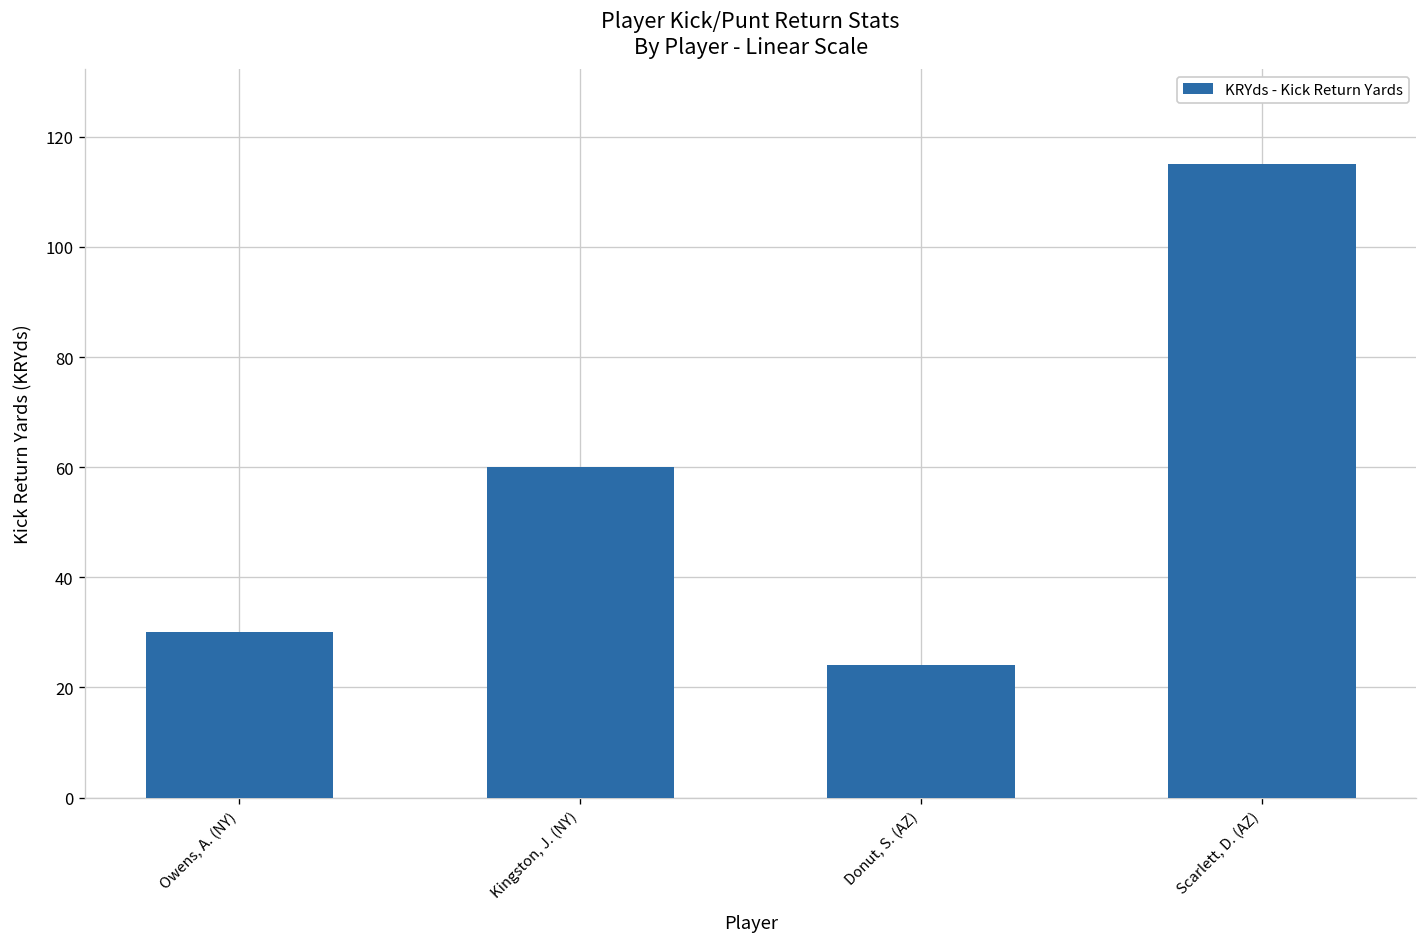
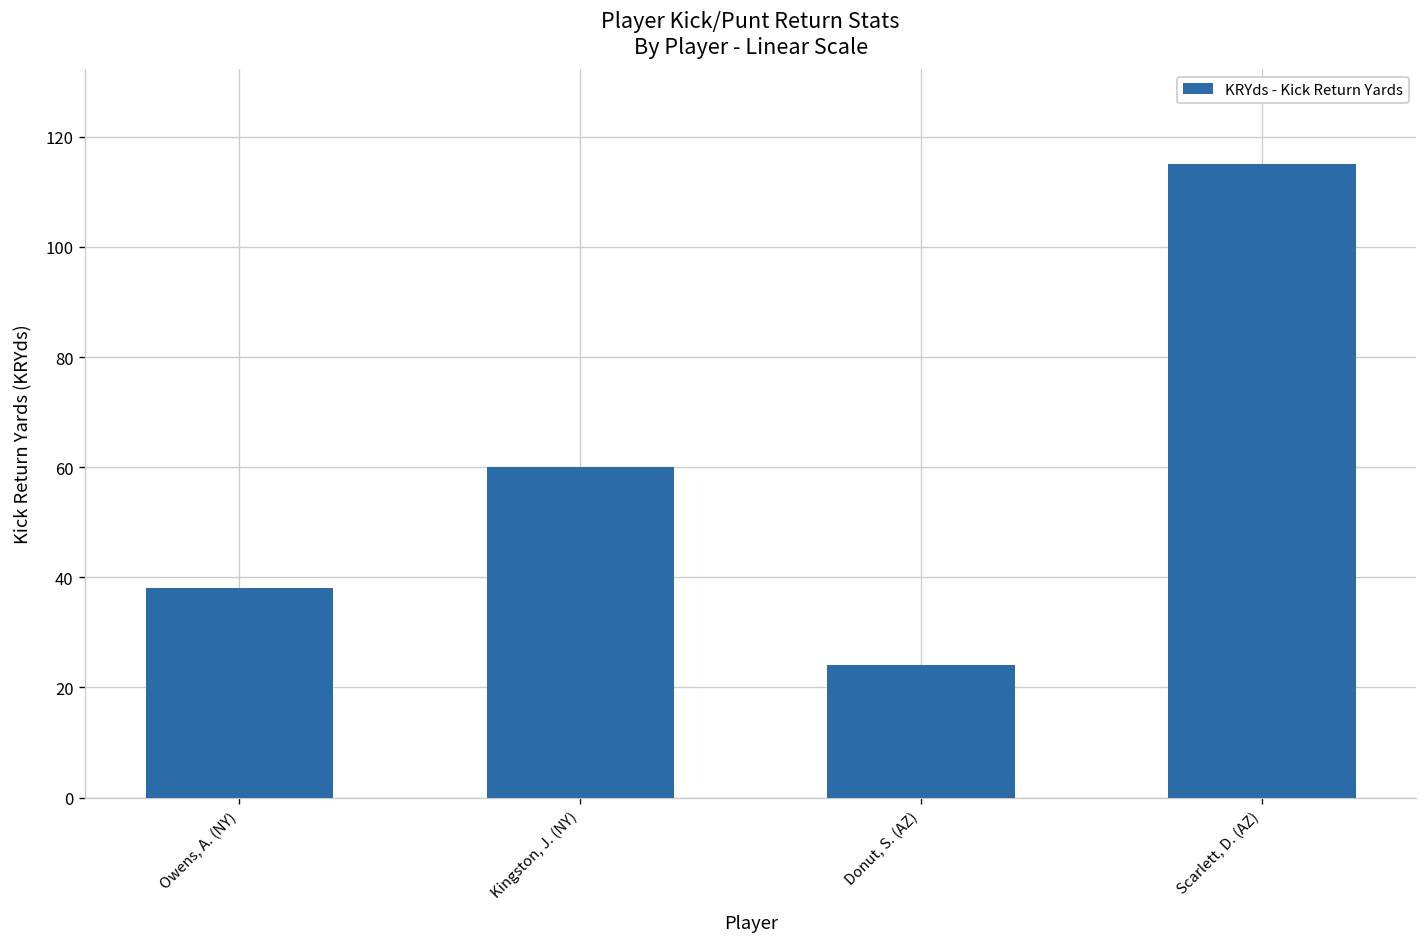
Owens, A. (NY): 30 -> 38
